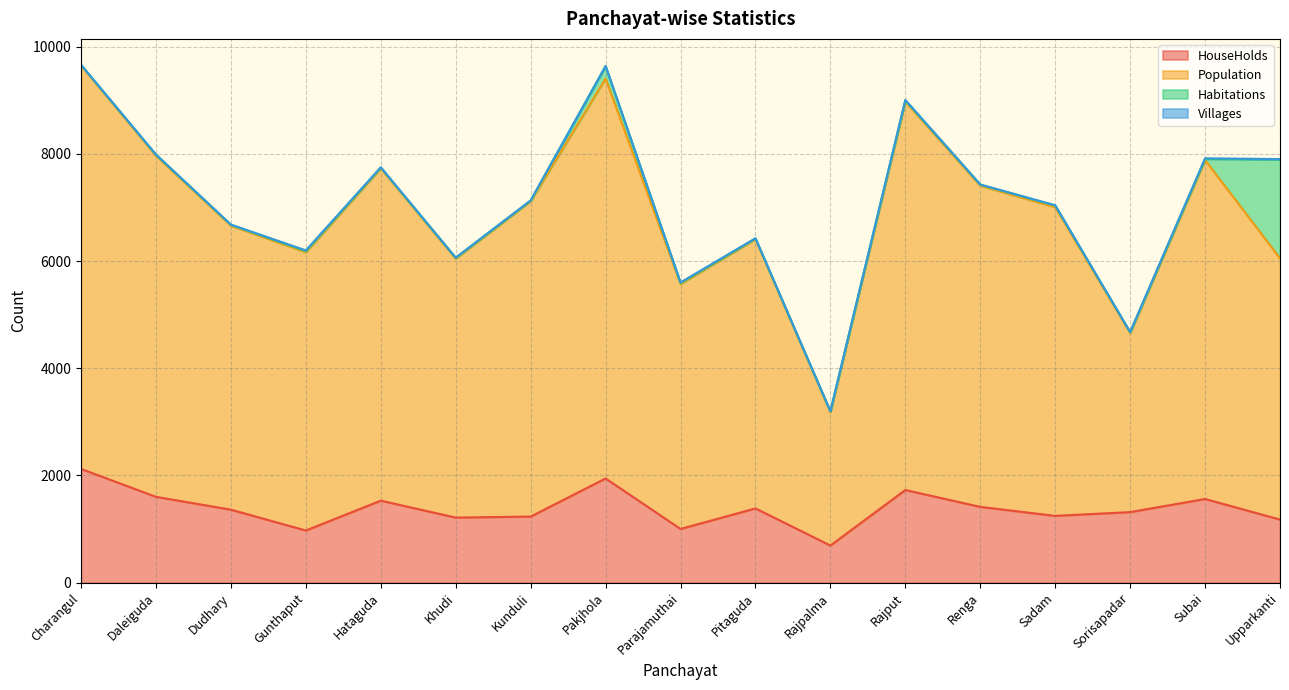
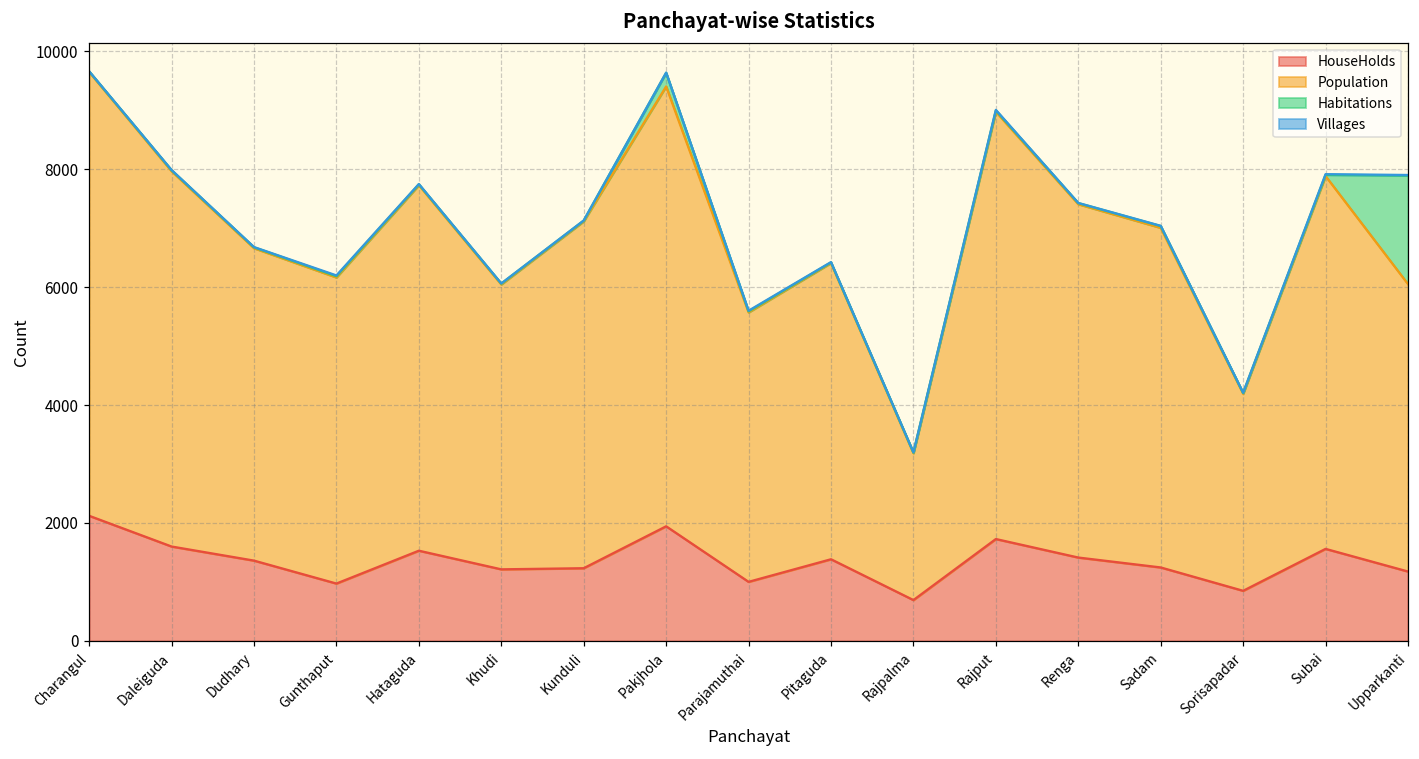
HouseHolds, Sorisapadar: 1300 -> 900
